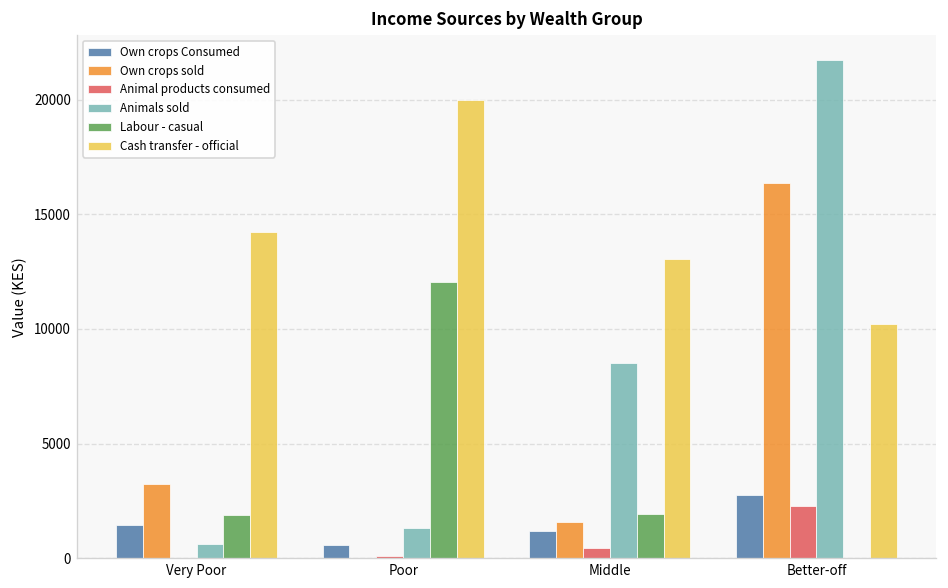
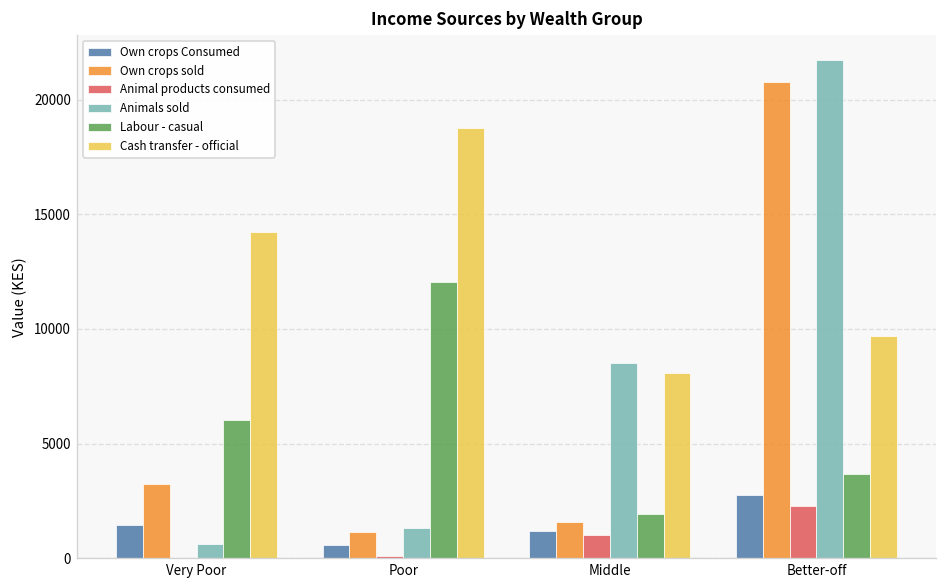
Labour - casual, Very Poor: 1900 -> 6000
Own crops sold, Poor: 0 -> 1200
Cash transfer - official, Poor: 20000 -> 18800
Animal products consumed, Middle: 400 -> 1000
Cash transfer - official, Middle: 13100 -> 8100
Own crops sold, Better-off: 16400 -> 20800
Labour - casual, Better-off: 0 -> 3700
Cash transfer - official, Better-off: 10200 -> 9700
